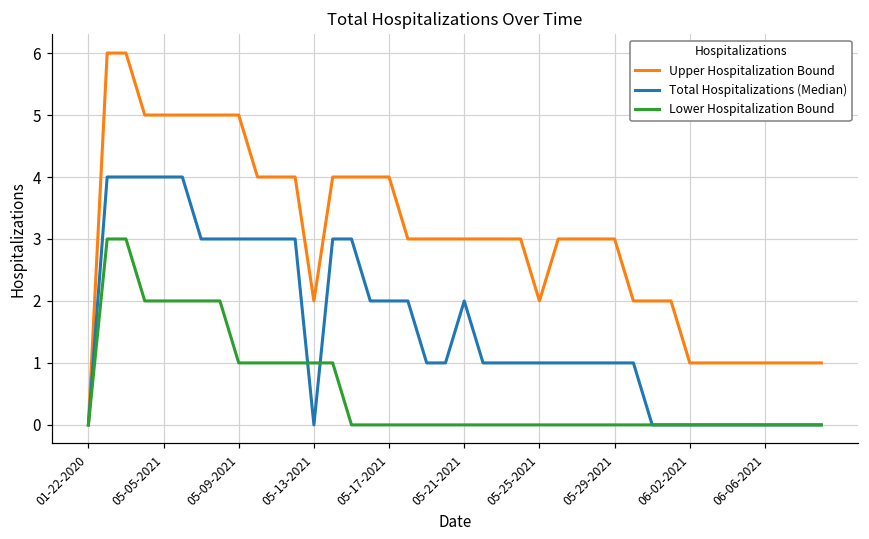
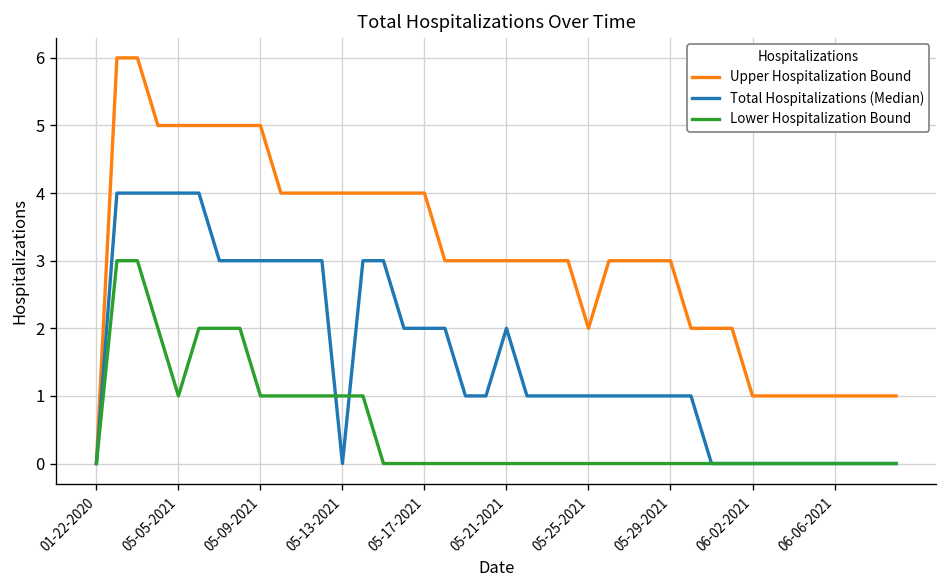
Lower Hospitalization Bound, 05-05-2021: 2 -> 1
Upper Hospitalization Bound, 05-13-2021: 2 -> 4
